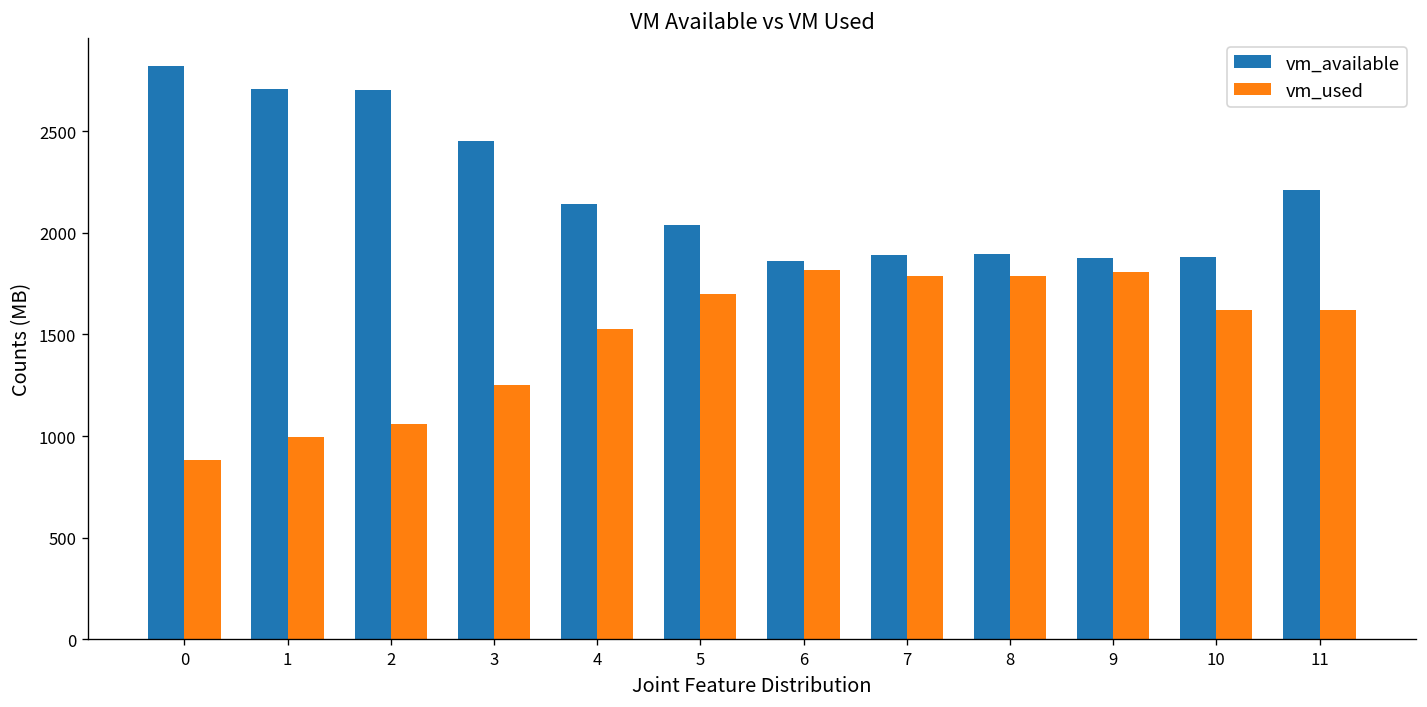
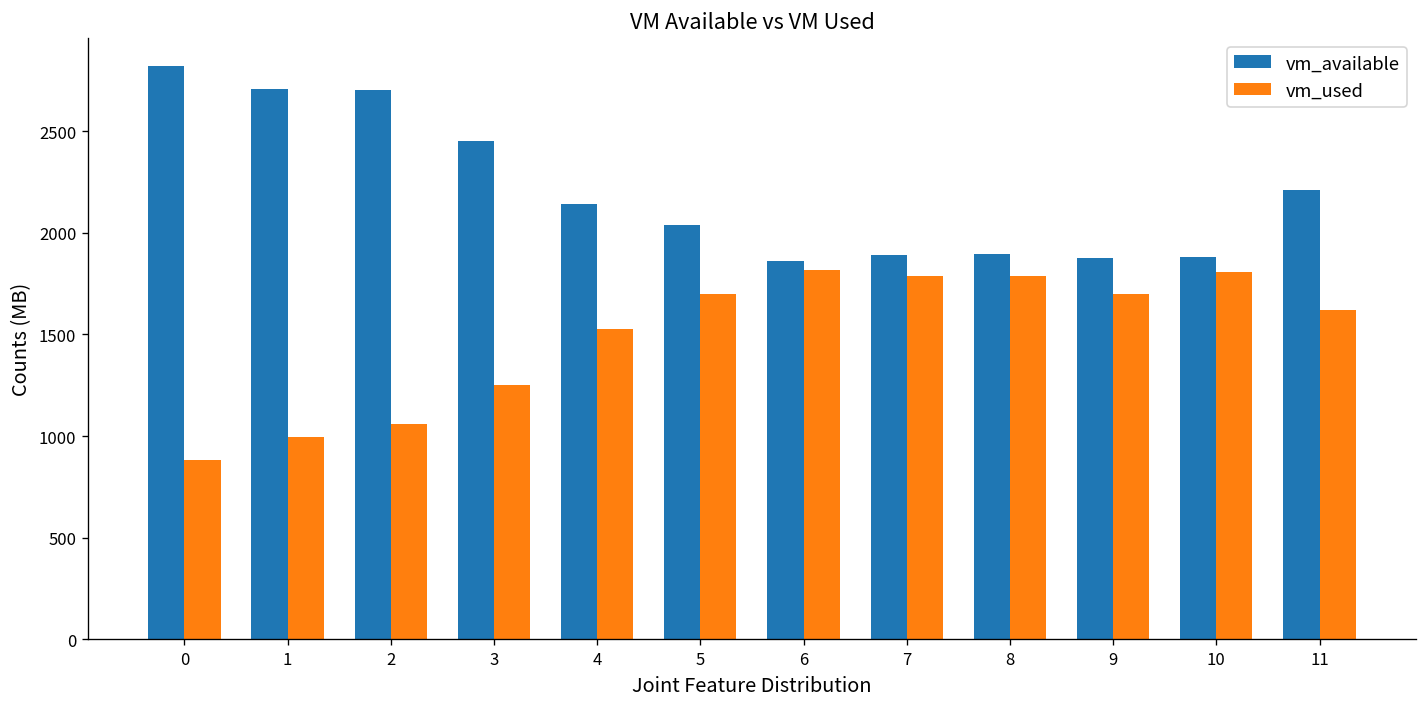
vm_used, 9: 1810 -> 1700
vm_used, 10: 1620 -> 1810
